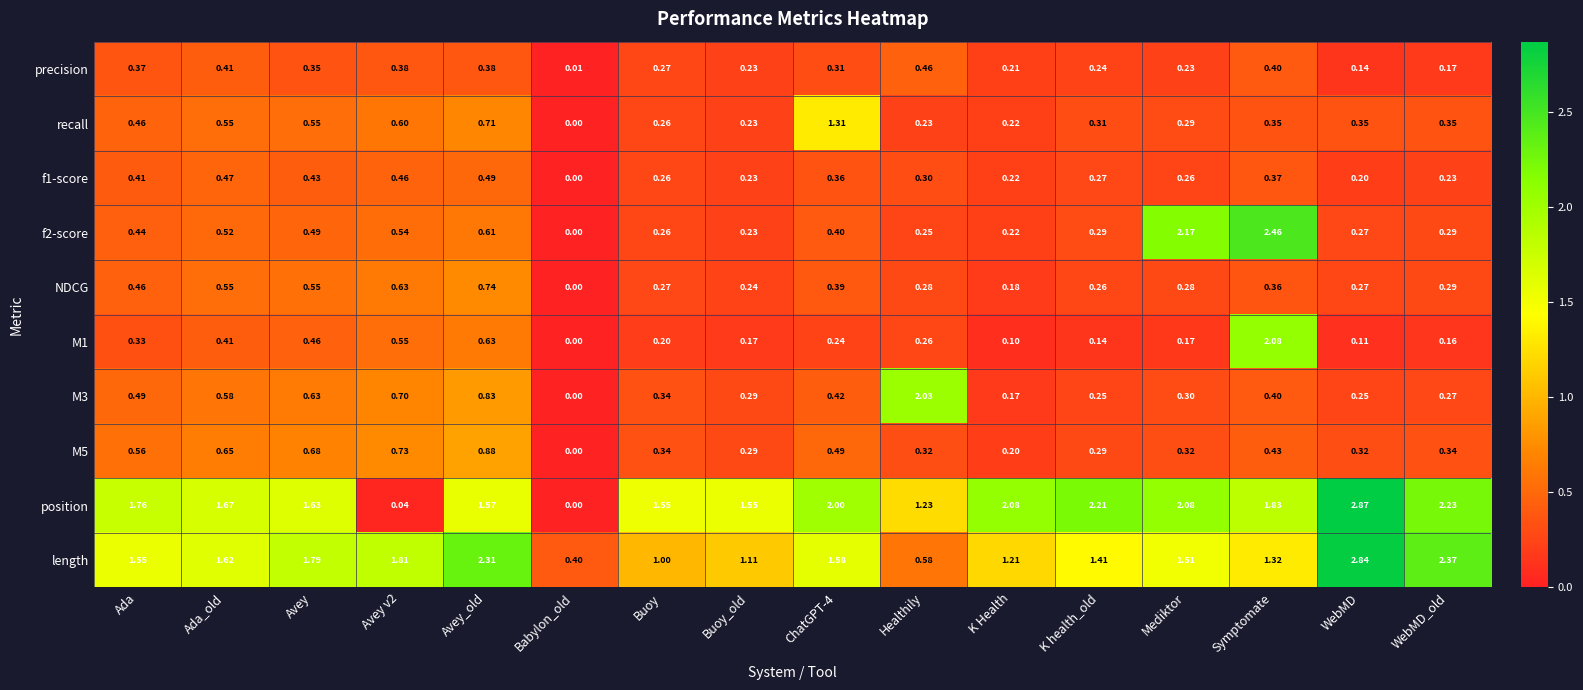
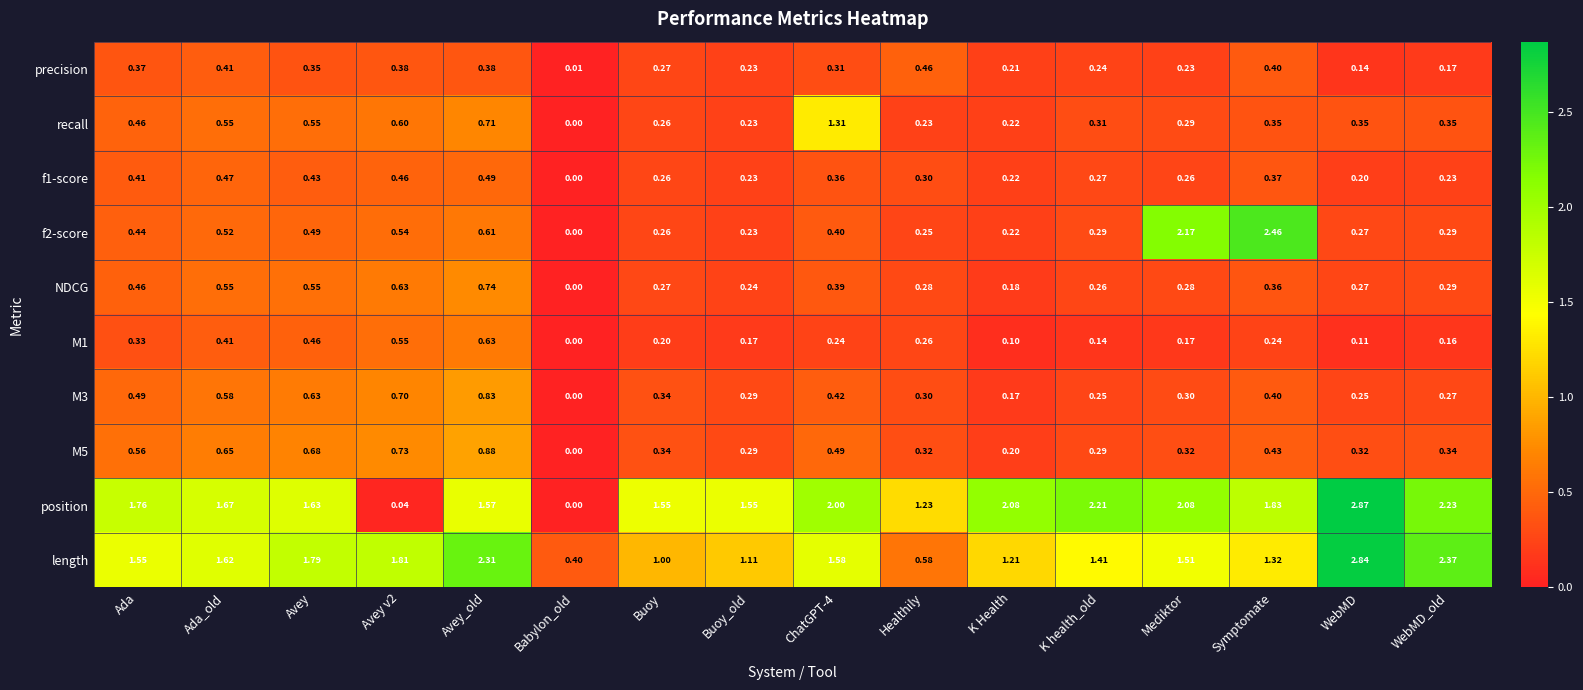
M1, Symptomate: 2.08 -> 0.24
M3, Healthily: 2.03 -> 0.30
